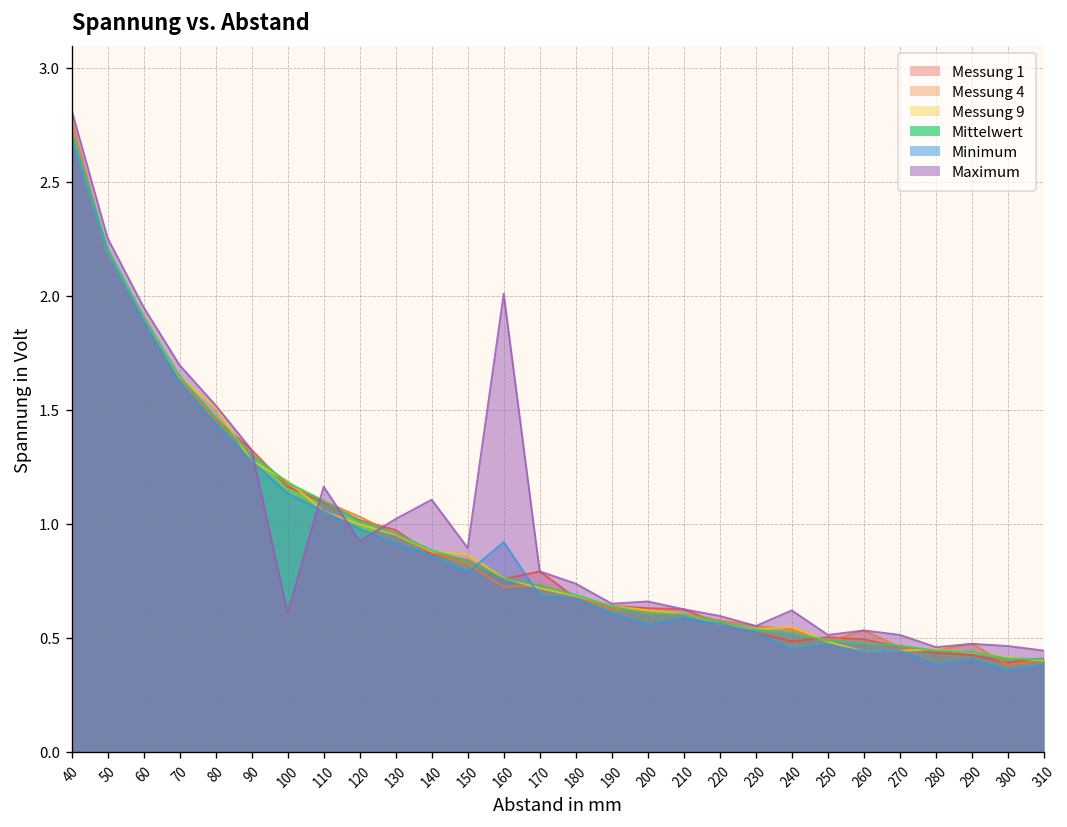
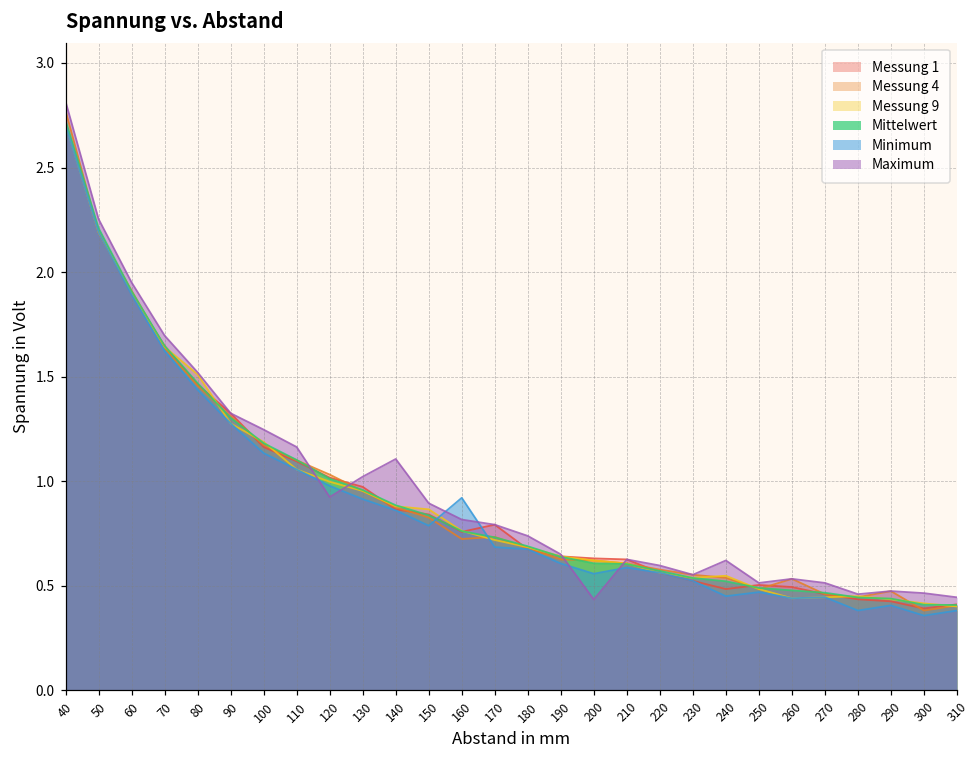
Maximum, 100: 0.61 -> 1.25
Maximum, 160: 2.01 -> 0.82
Maximum, 200: 0.66 -> 0.43
